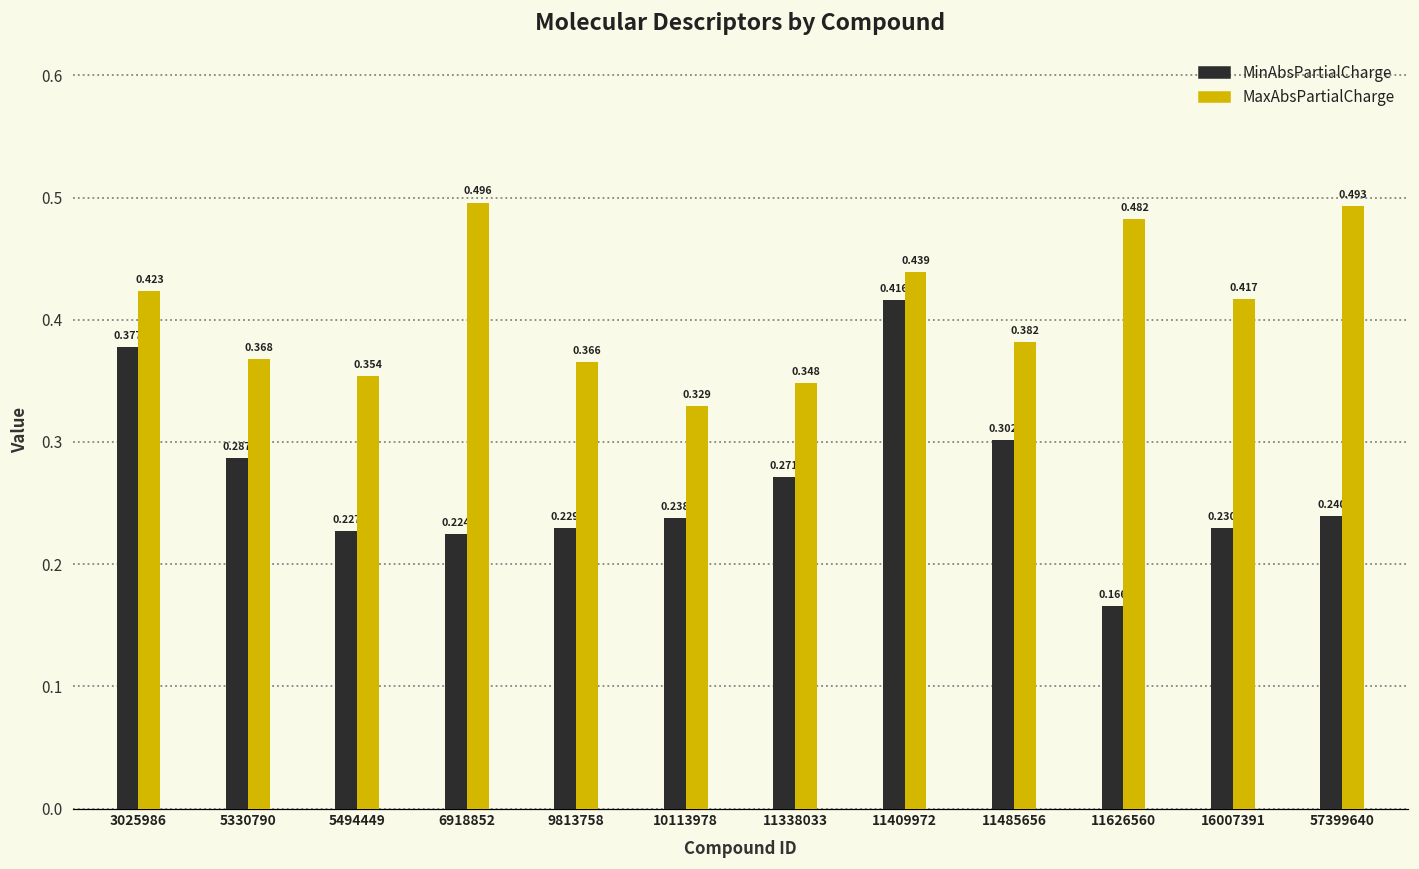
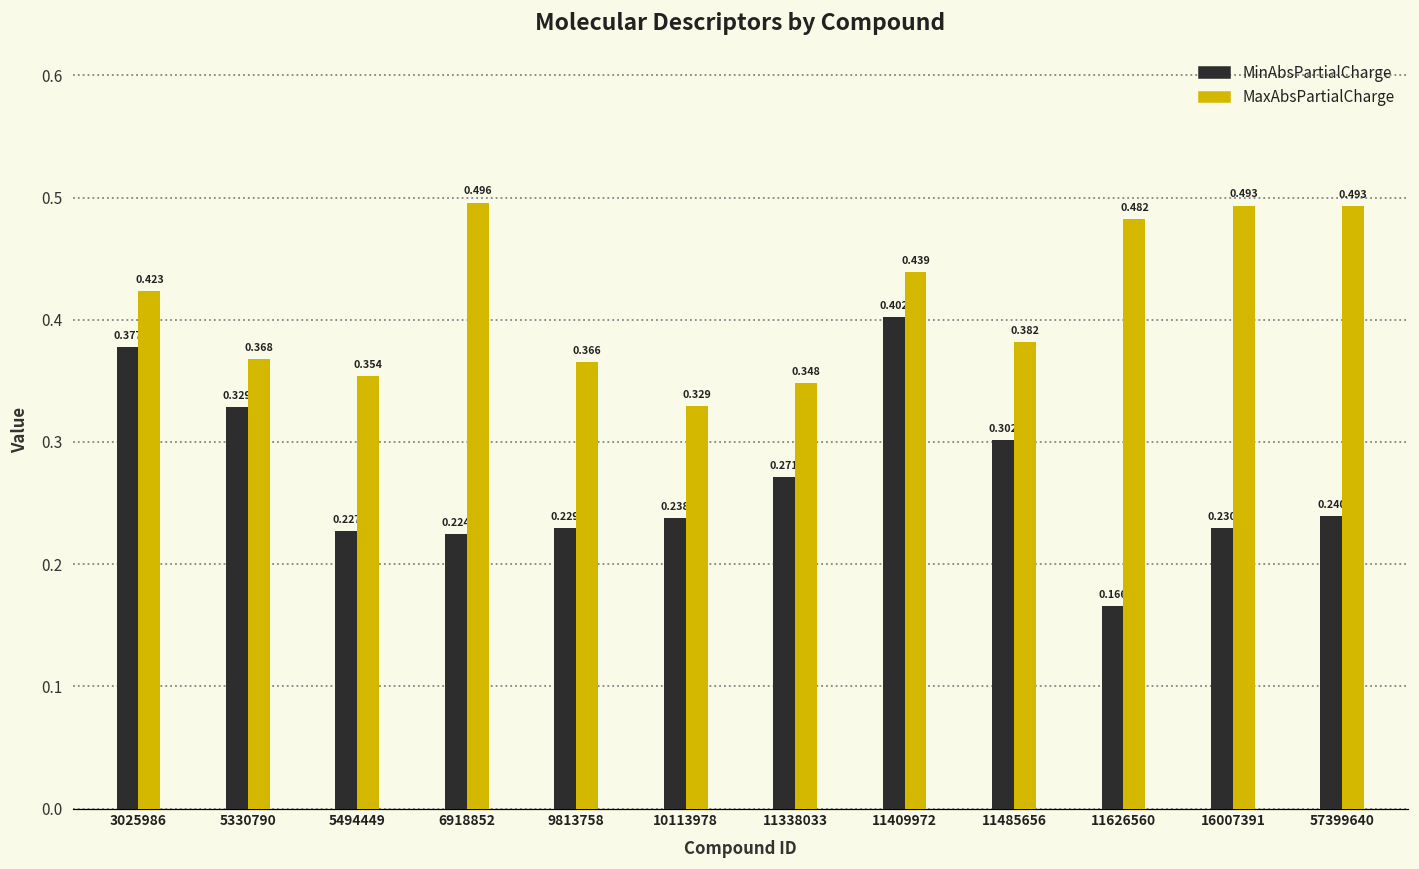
MinAbsPartialCharge, 5330790: 0.287 -> 0.329
MinAbsPartialCharge, 11409972: 0.416 -> 0.402
MaxAbsPartialCharge, 16007391: 0.417 -> 0.493
